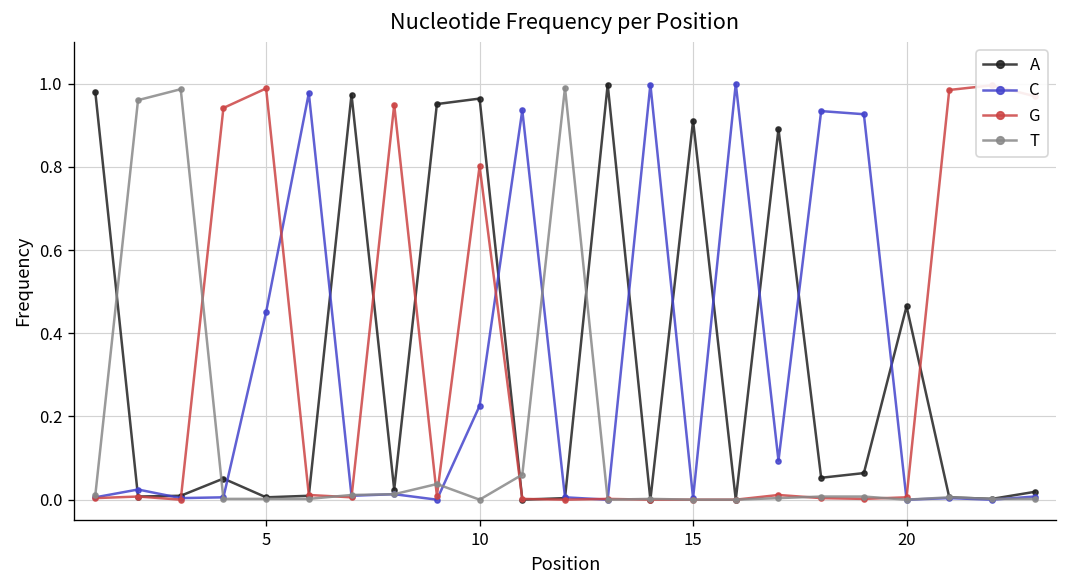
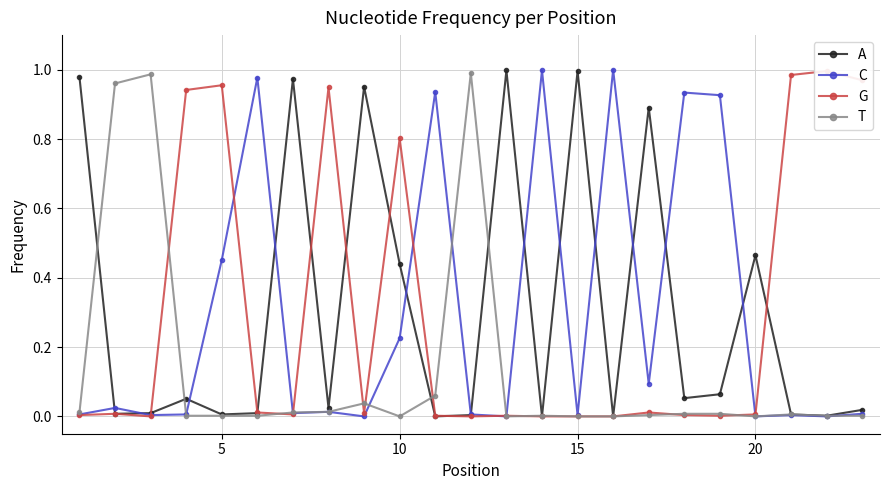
G, 5: 0.99 -> 0.96
A, 10: 0.96 -> 0.44
A, 15: 0.91 -> 1.00
